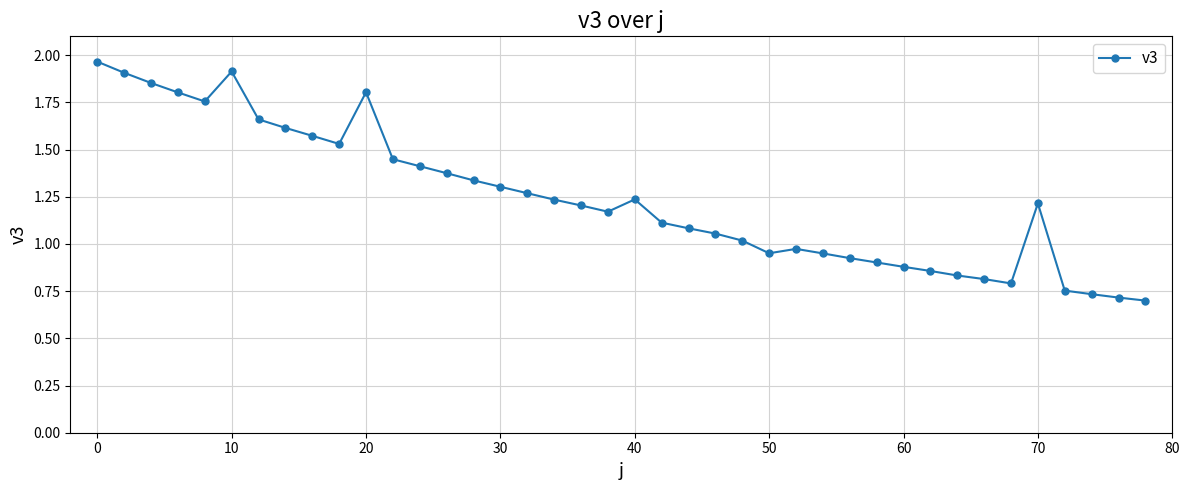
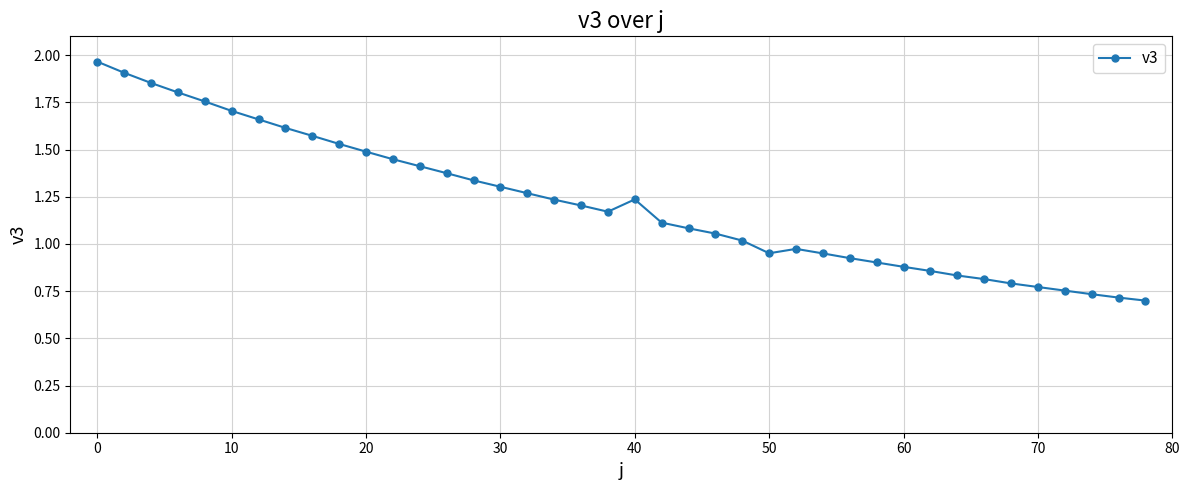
10: 1.91 -> 1.70
20: 1.80 -> 1.49
70: 1.21 -> 0.77
